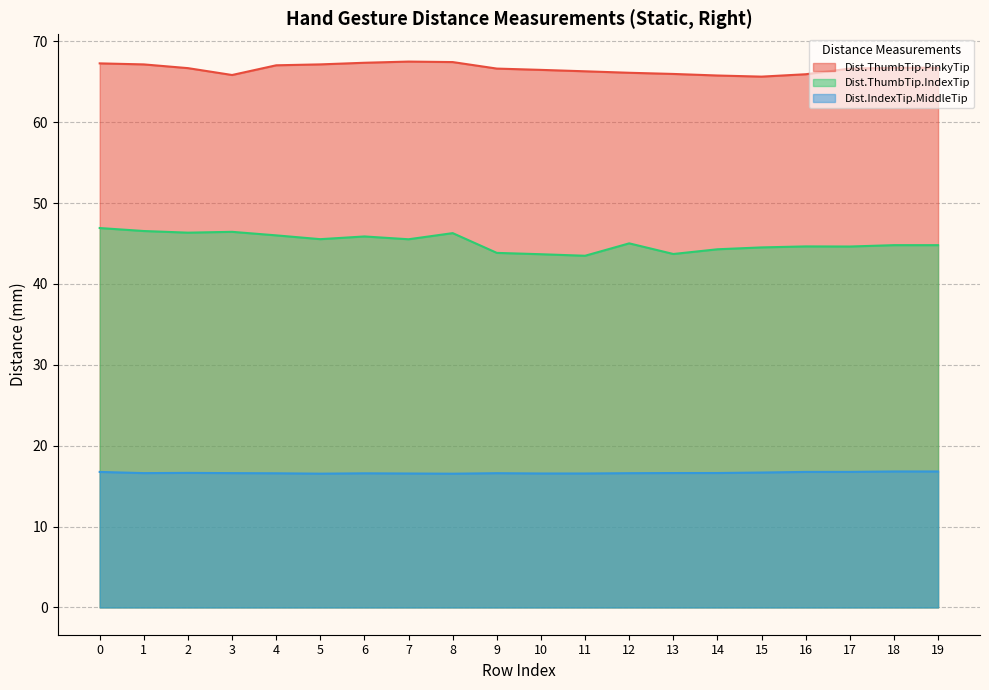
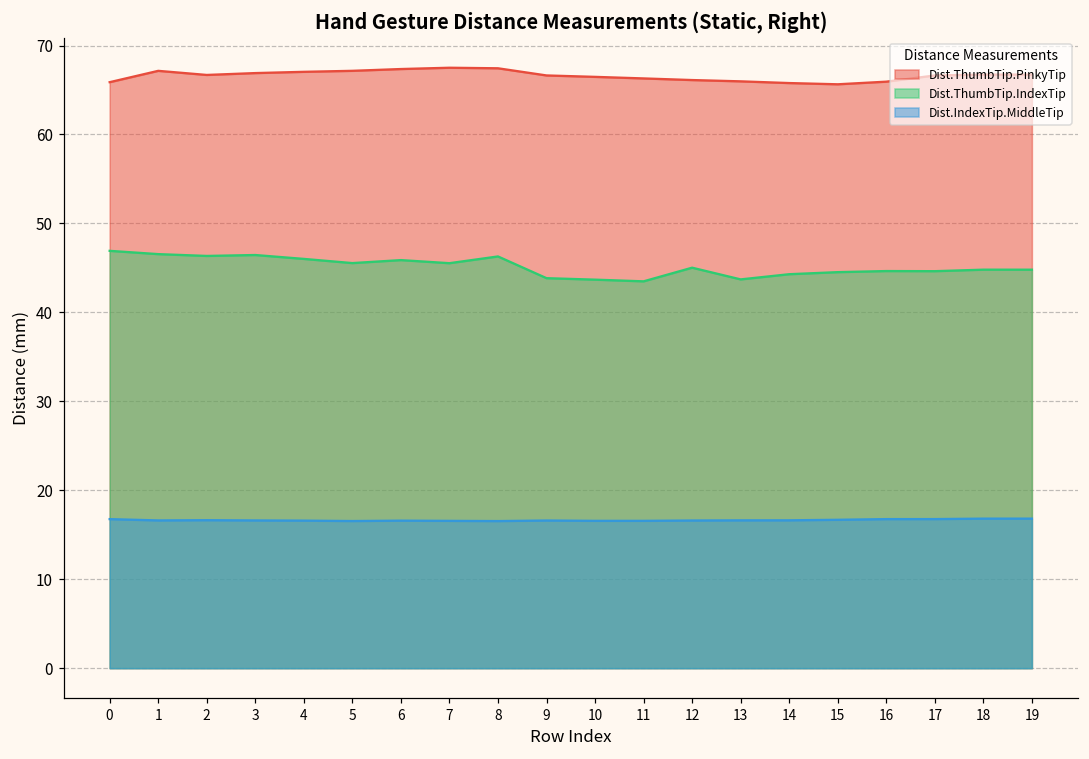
Dist.ThumbTip.PinkyTip, 0: 67 -> 66
Dist.ThumbTip.PinkyTip, 3: 66 -> 67
